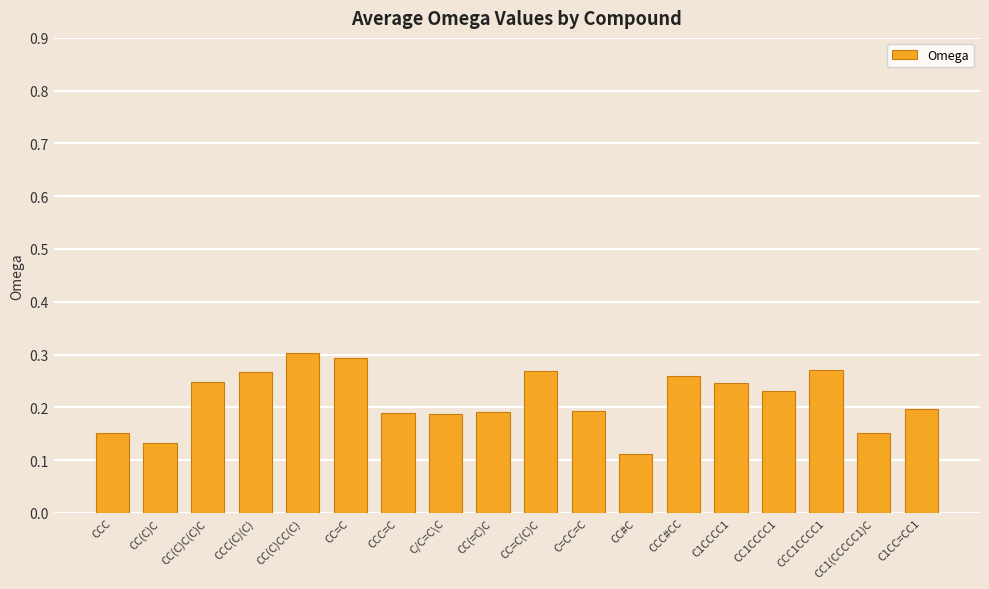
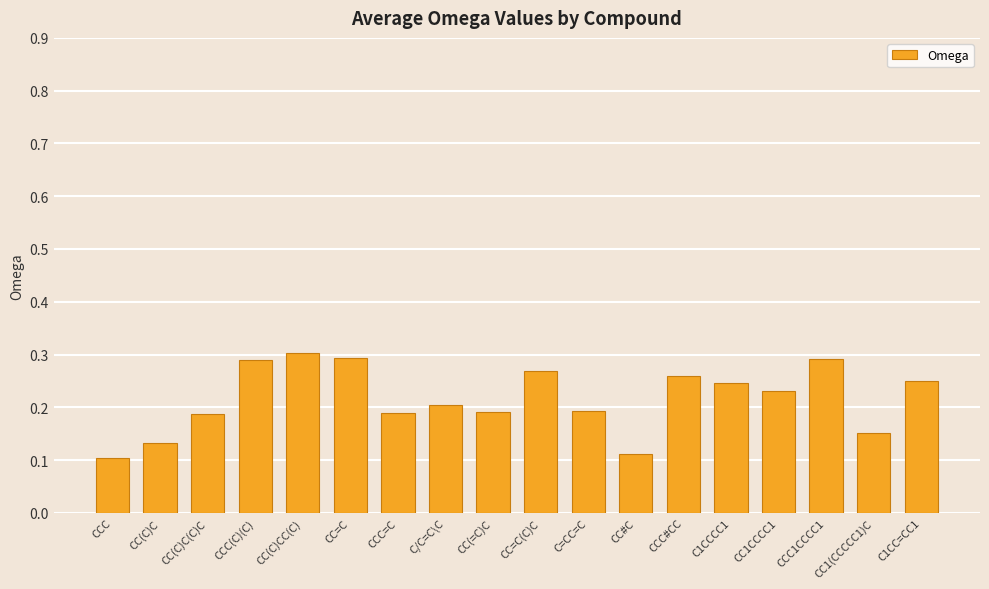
CCC: 0.15 -> 0.10
CC(C)C(C)C: 0.25 -> 0.19
CCC(C)(C): 0.27 -> 0.29
C/C=C\C: 0.19 -> 0.20
CCC1CCCC1: 0.27 -> 0.29
C1CC=CC1: 0.20 -> 0.25
